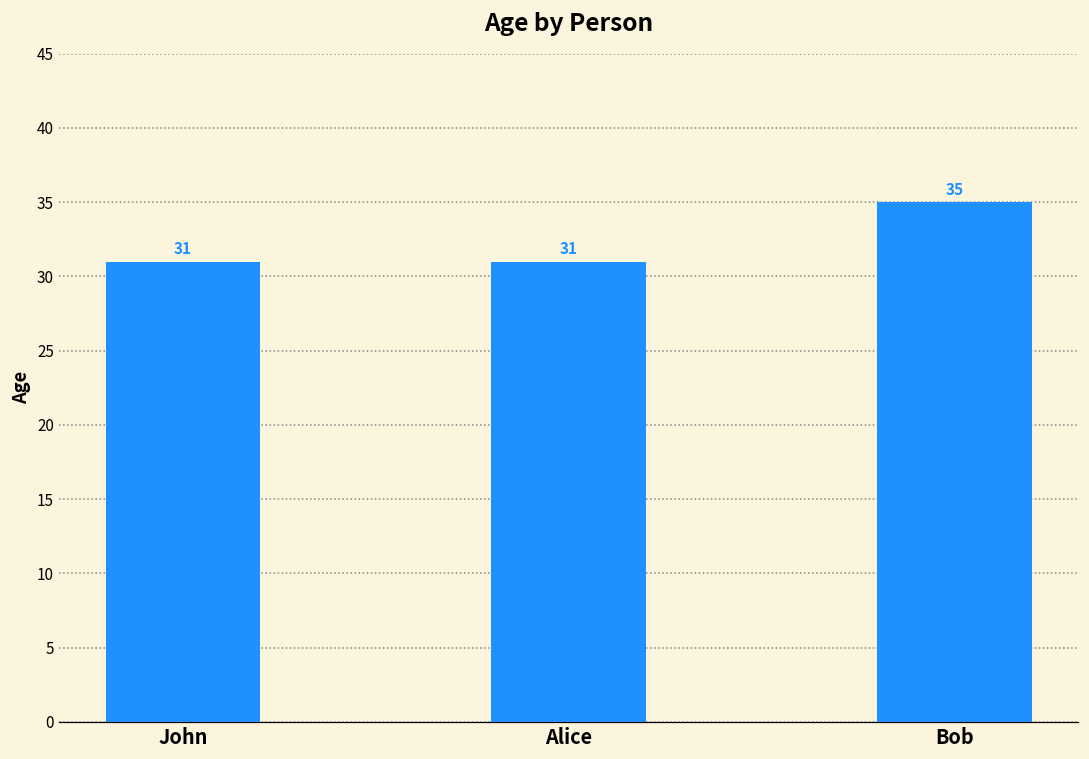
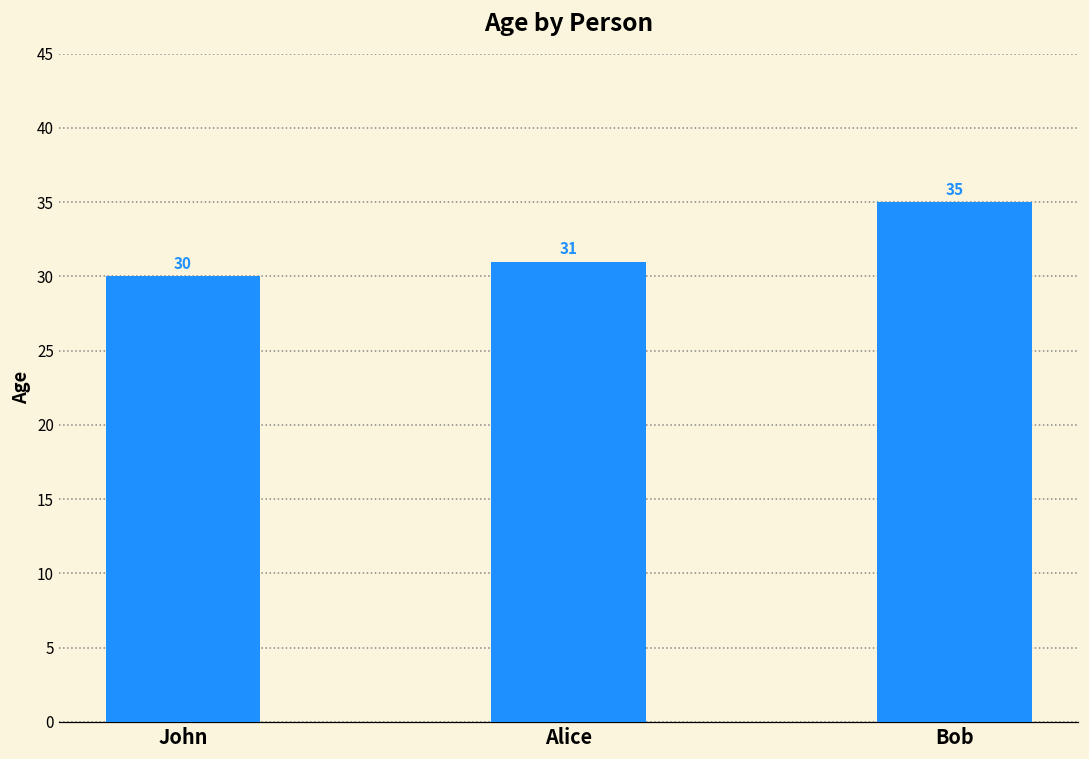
John: 31 -> 30
